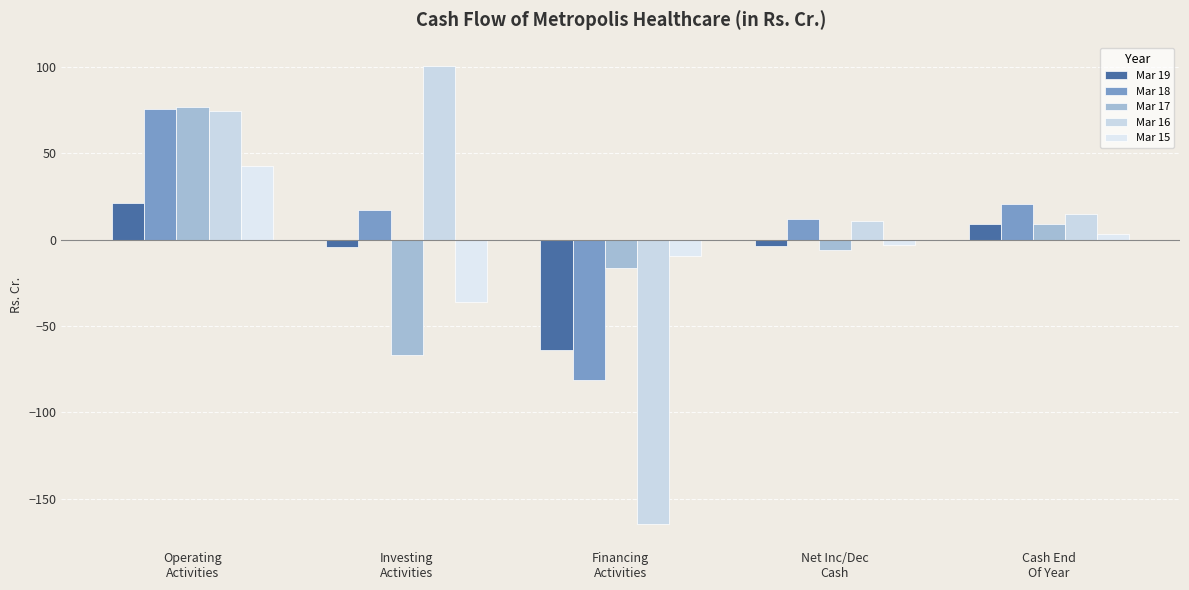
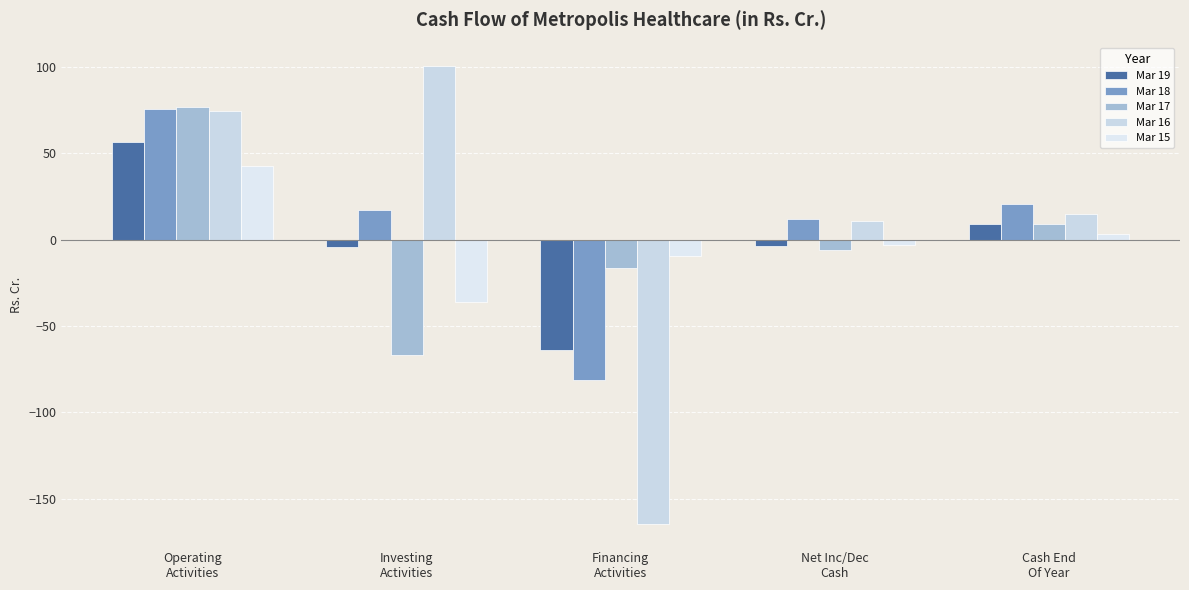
Mar 19, Operating Activities: 21 -> 56
